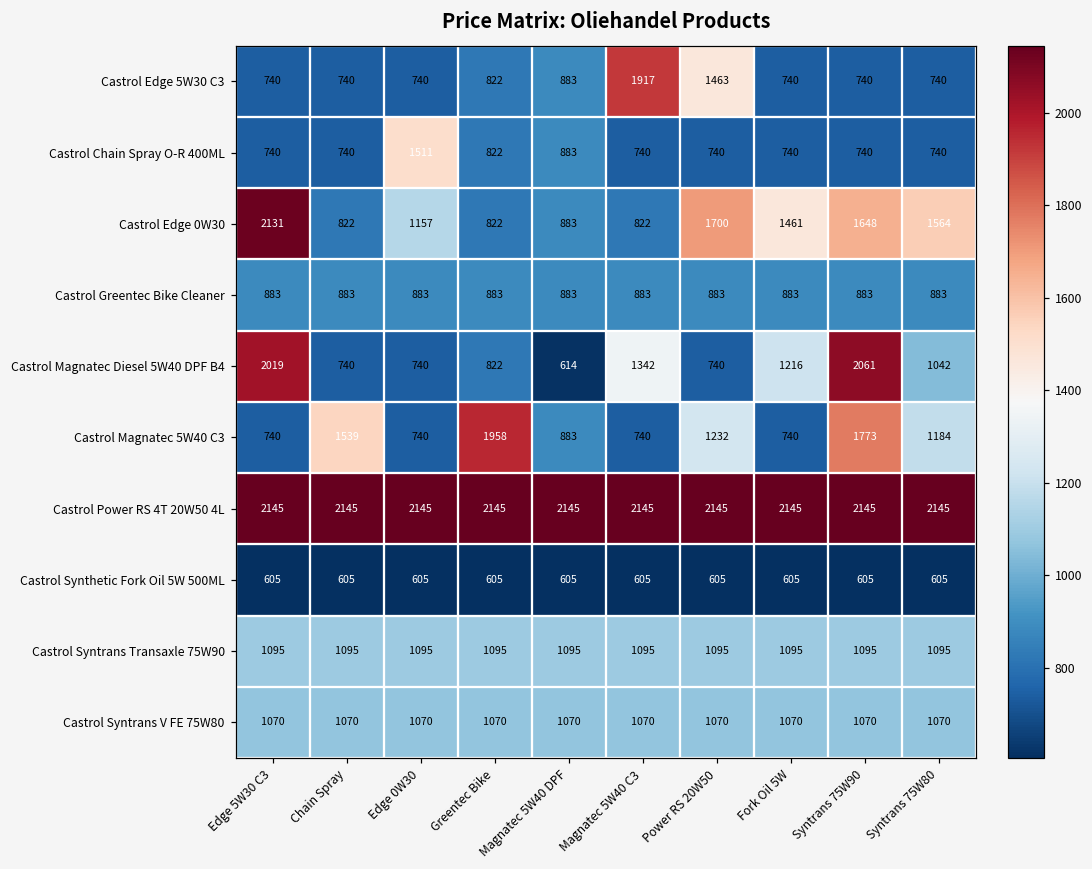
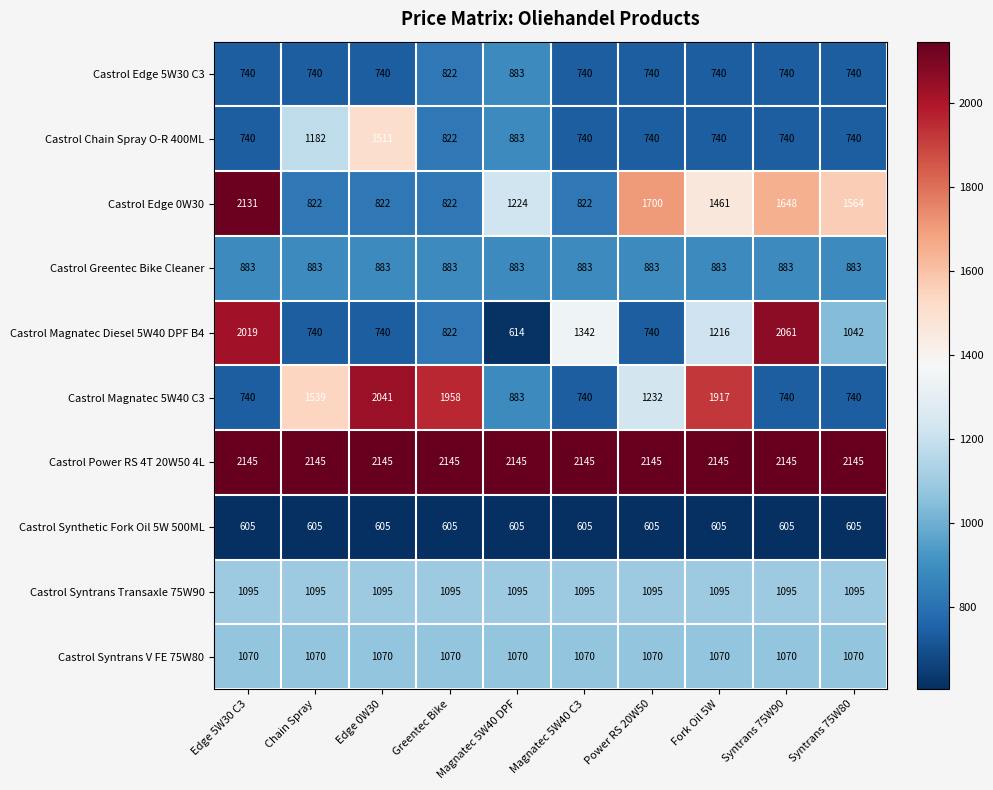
Castrol Edge 5W30 C3, Magnatec 5W40 C3: 1917 -> 740
Castrol Edge 5W30 C3, Power RS 20W50: 1463 -> 740
Castrol Chain Spray O-R 400ML, Chain Spray: 740 -> 1182
Castrol Edge 0W30, Edge 0W30: 1157 -> 822
Castrol Edge 0W30, Magnatec 5W40 DPF: 883 -> 1224
Castrol Magnatec 5W40 C3, Edge 0W30: 740 -> 2041
Castrol Magnatec 5W40 C3, Fork Oil 5W: 740 -> 1917
Castrol Magnatec 5W40 C3, Syntrans 75W90: 1773 -> 740
Castrol Magnatec 5W40 C3, Syntrans 75W80: 1184 -> 740
